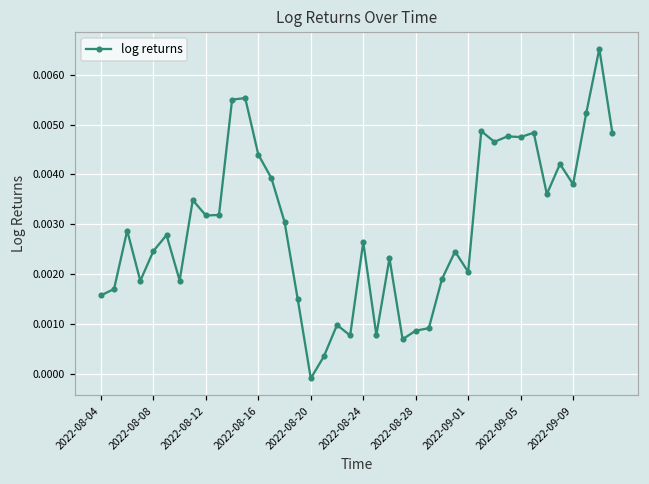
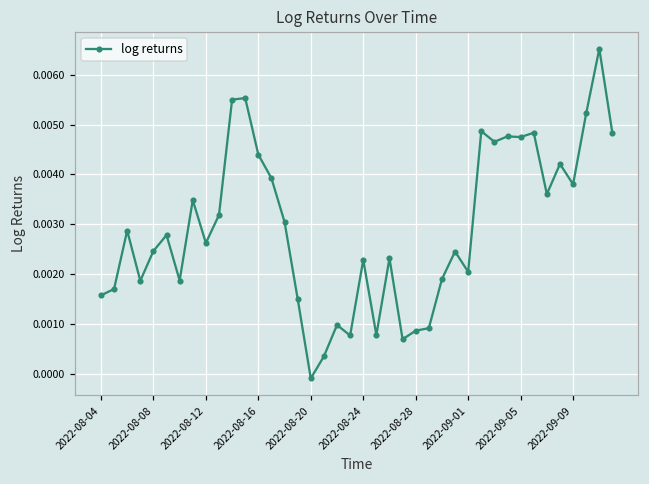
2022-08-12: 0.0032 -> 0.0026
2022-08-24: 0.0026 -> 0.0023
